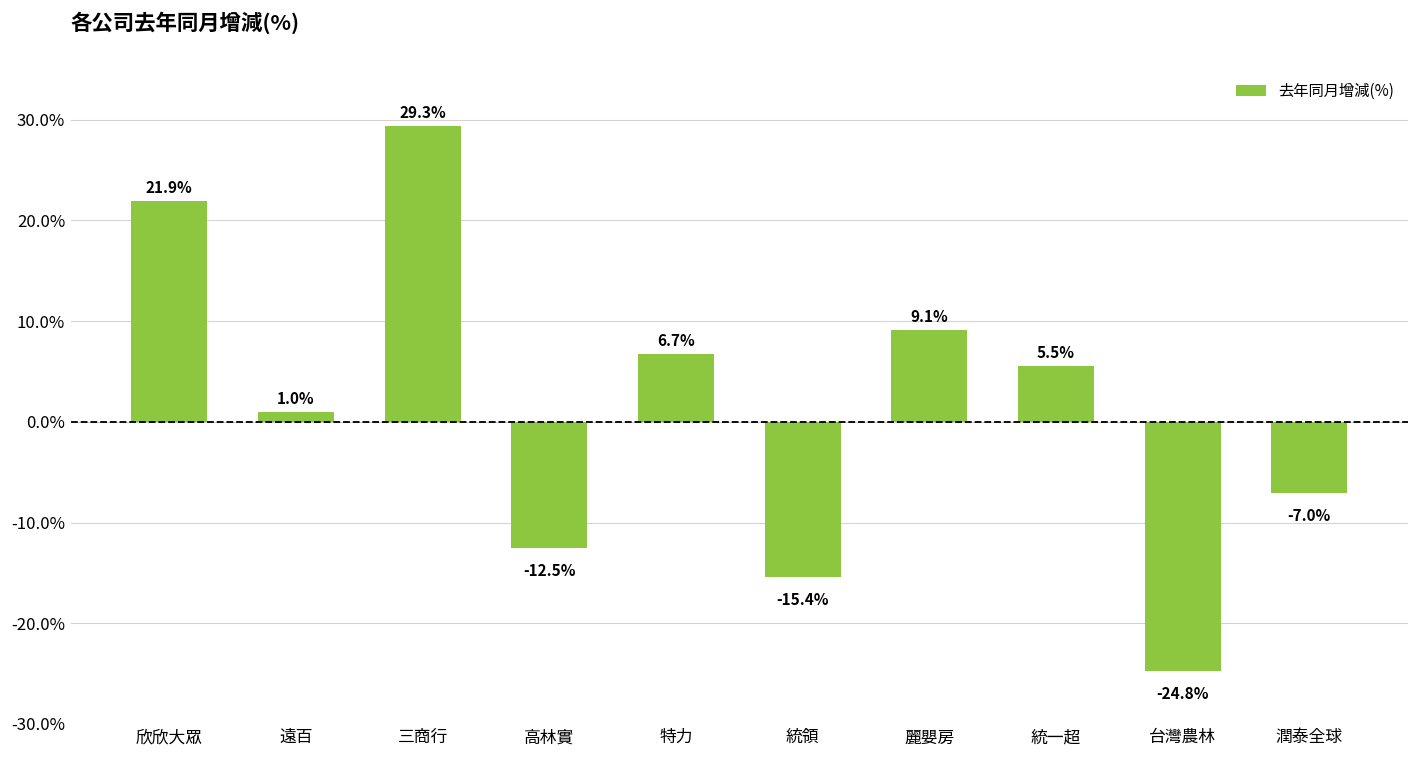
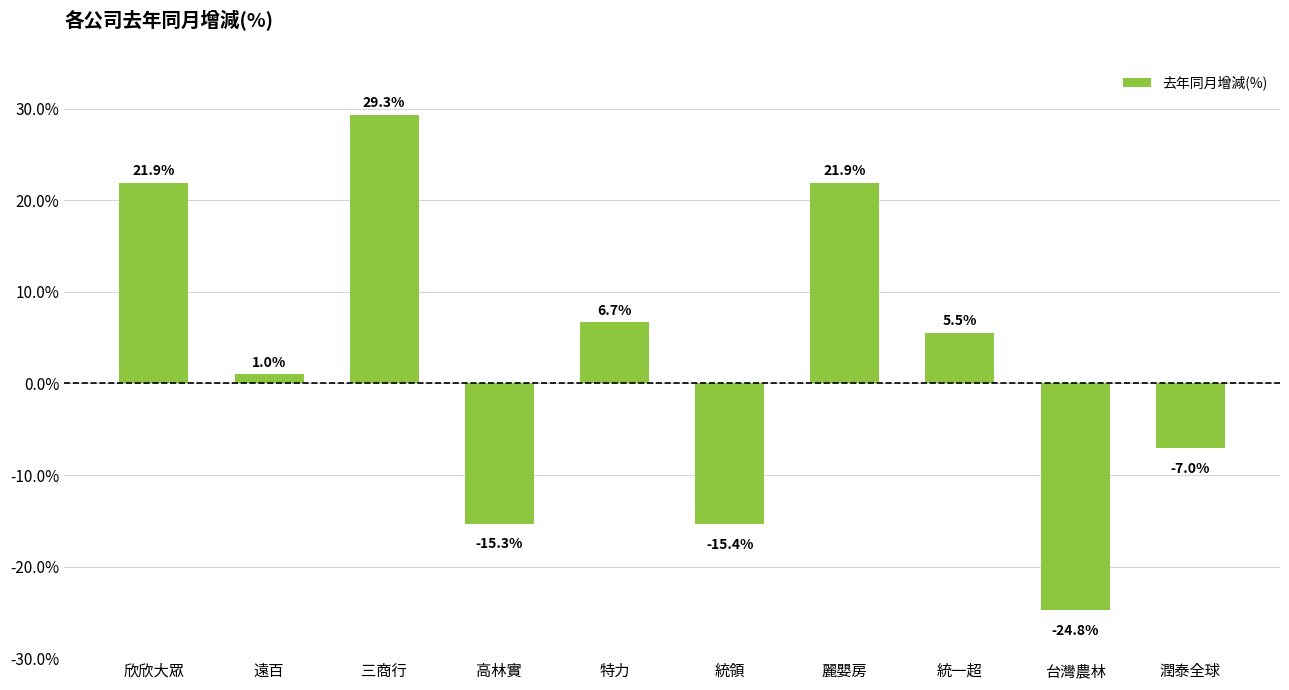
高林實: -12.5% -> -15.3%
麗嬰房: 9.1% -> 21.9%
